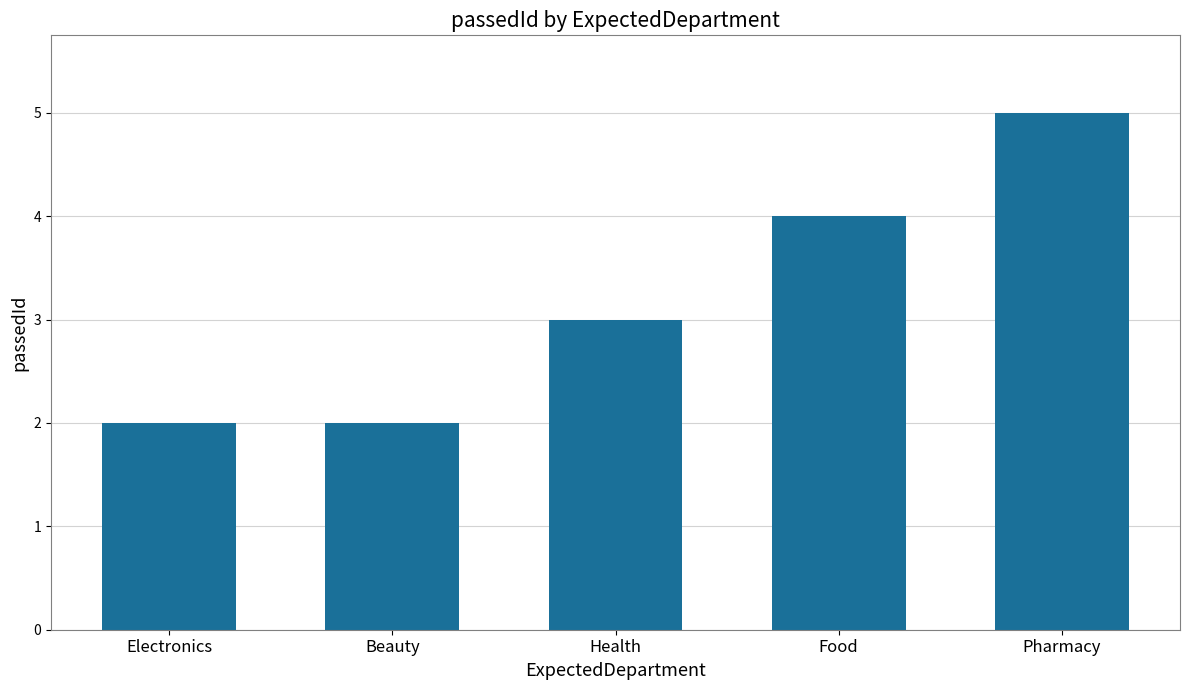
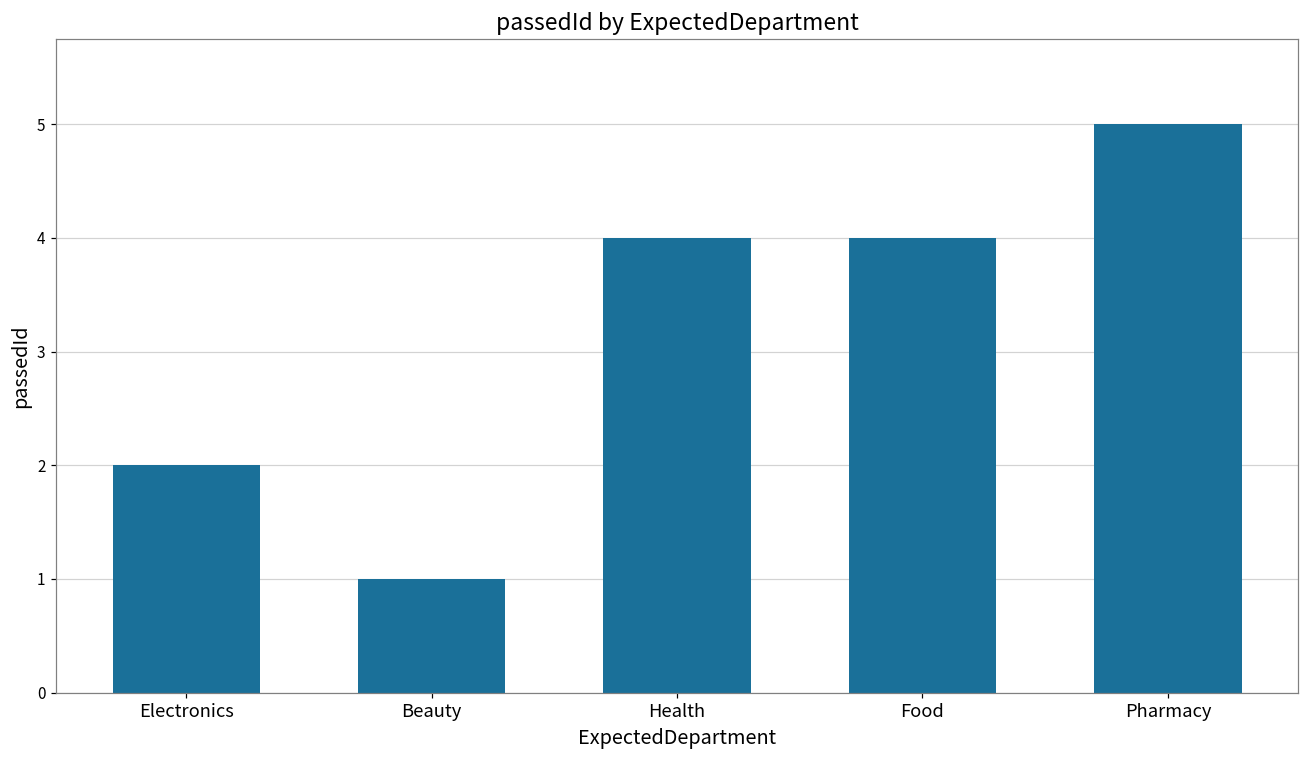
Beauty: 2 -> 1
Health: 3 -> 4
